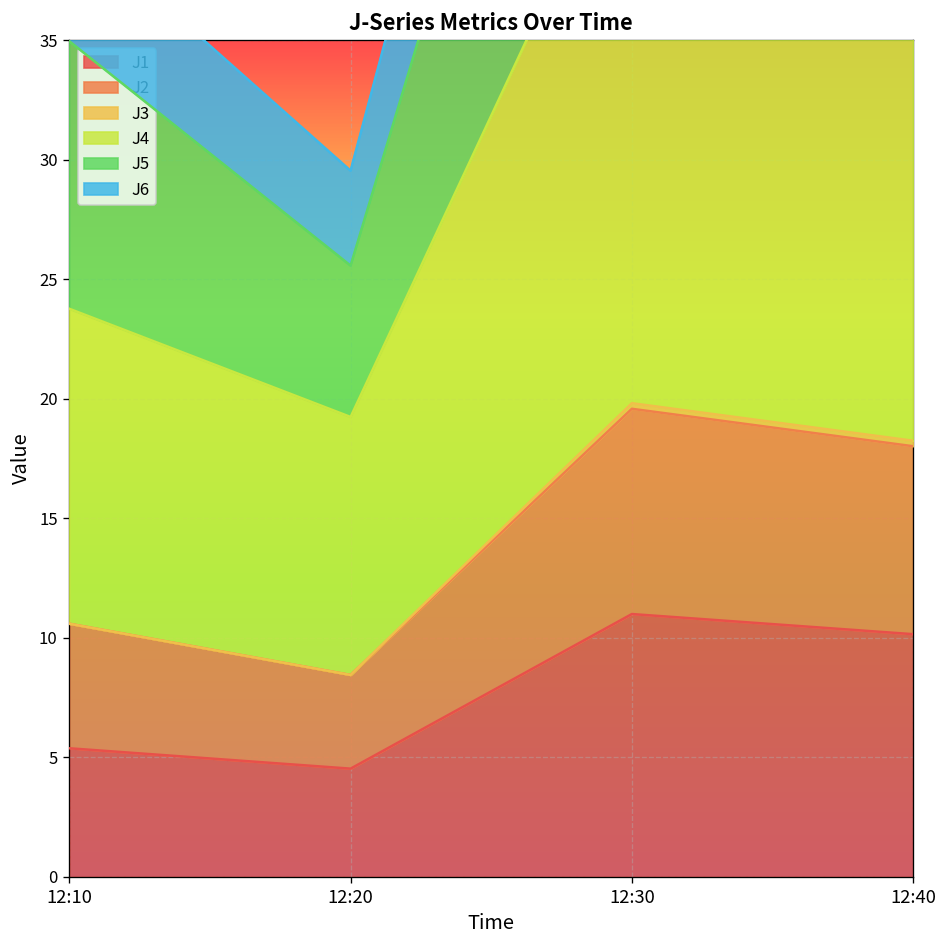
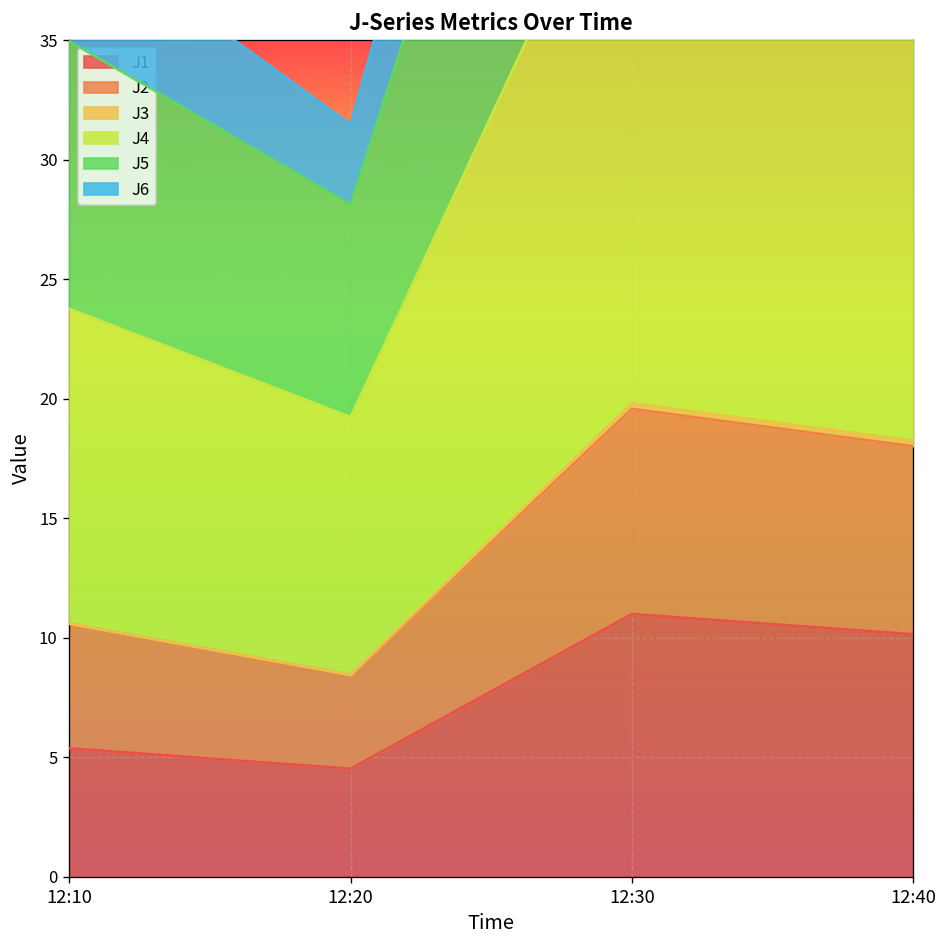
J5, 12:20: 6.3 -> 8.9
J6, 12:20: 4.0 -> 3.4
